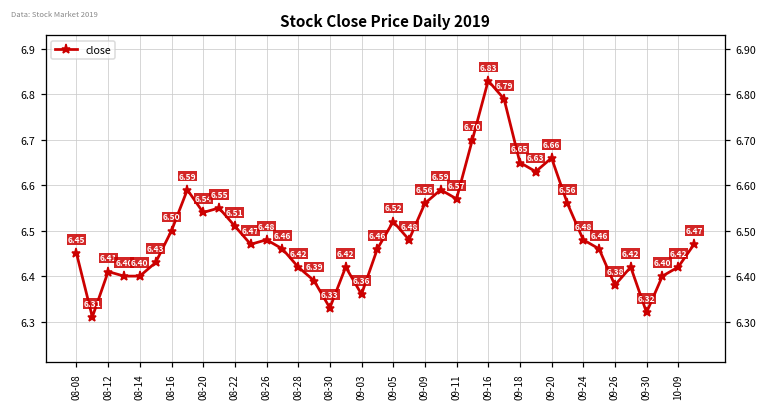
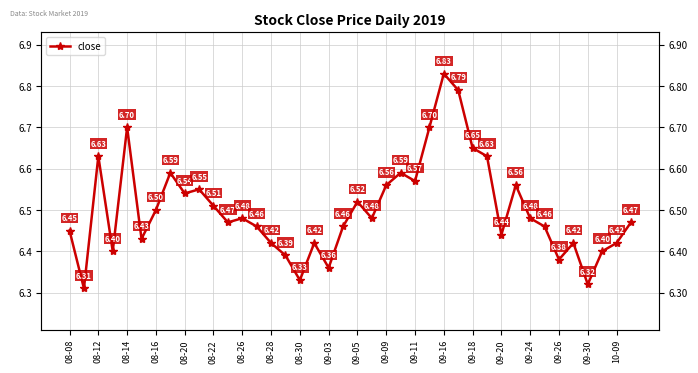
08-12: 6.41 -> 6.63
08-14: 6.40 -> 6.70
09-20: 6.66 -> 6.44
